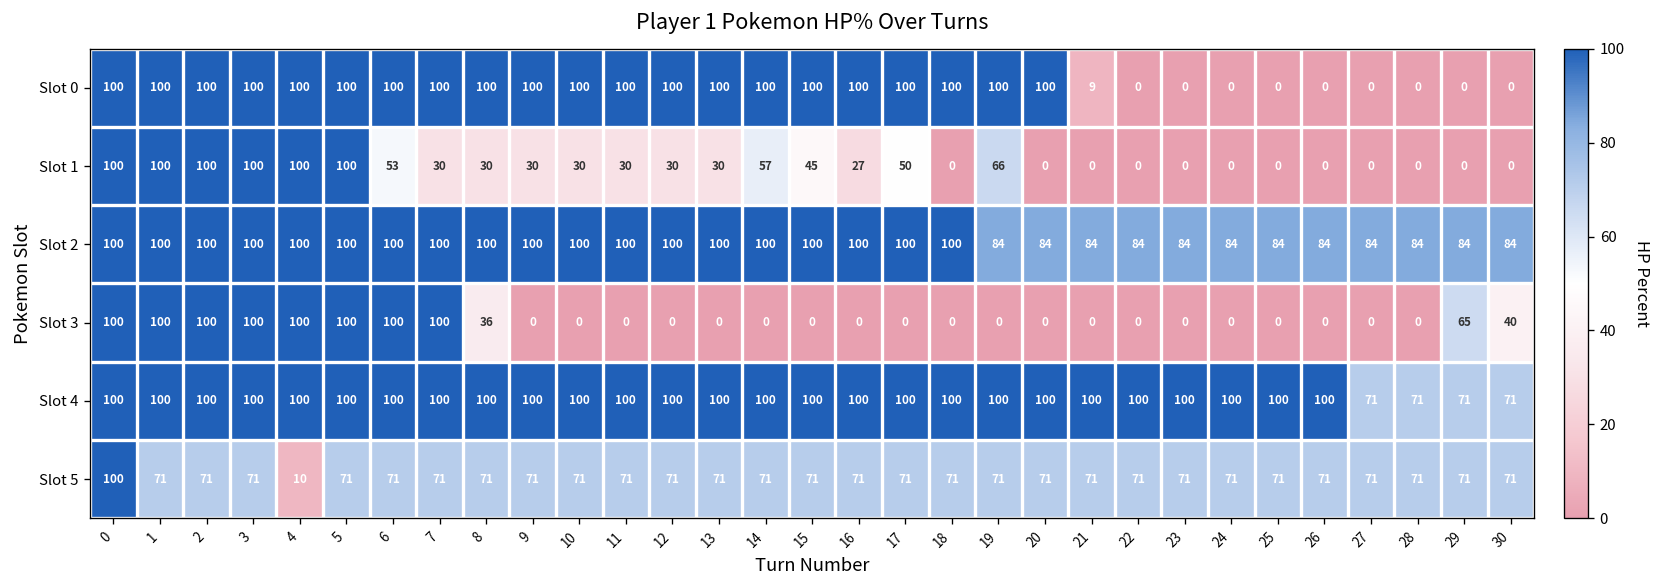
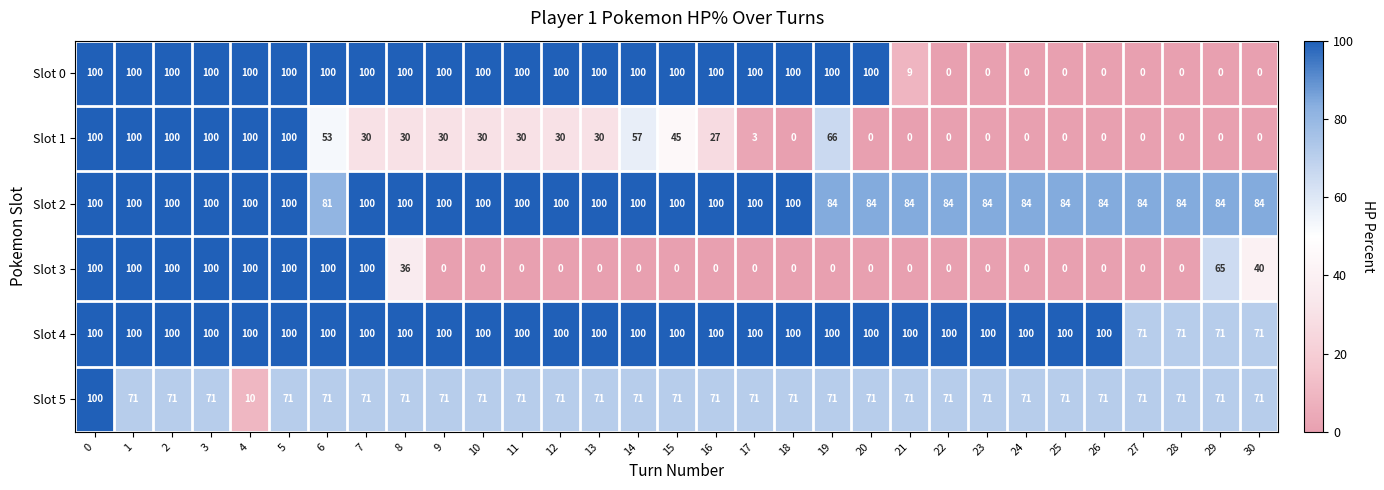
Slot 1, 17: 50 -> 3
Slot 2, 6: 100 -> 81
